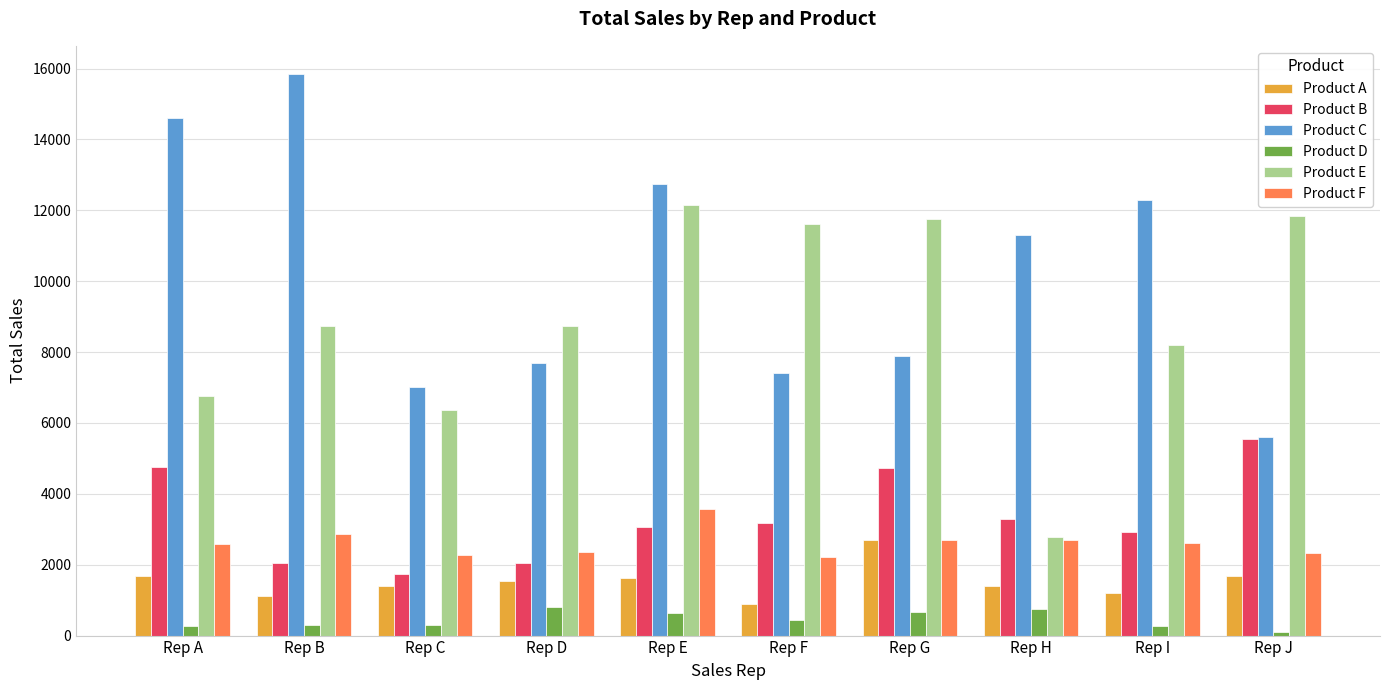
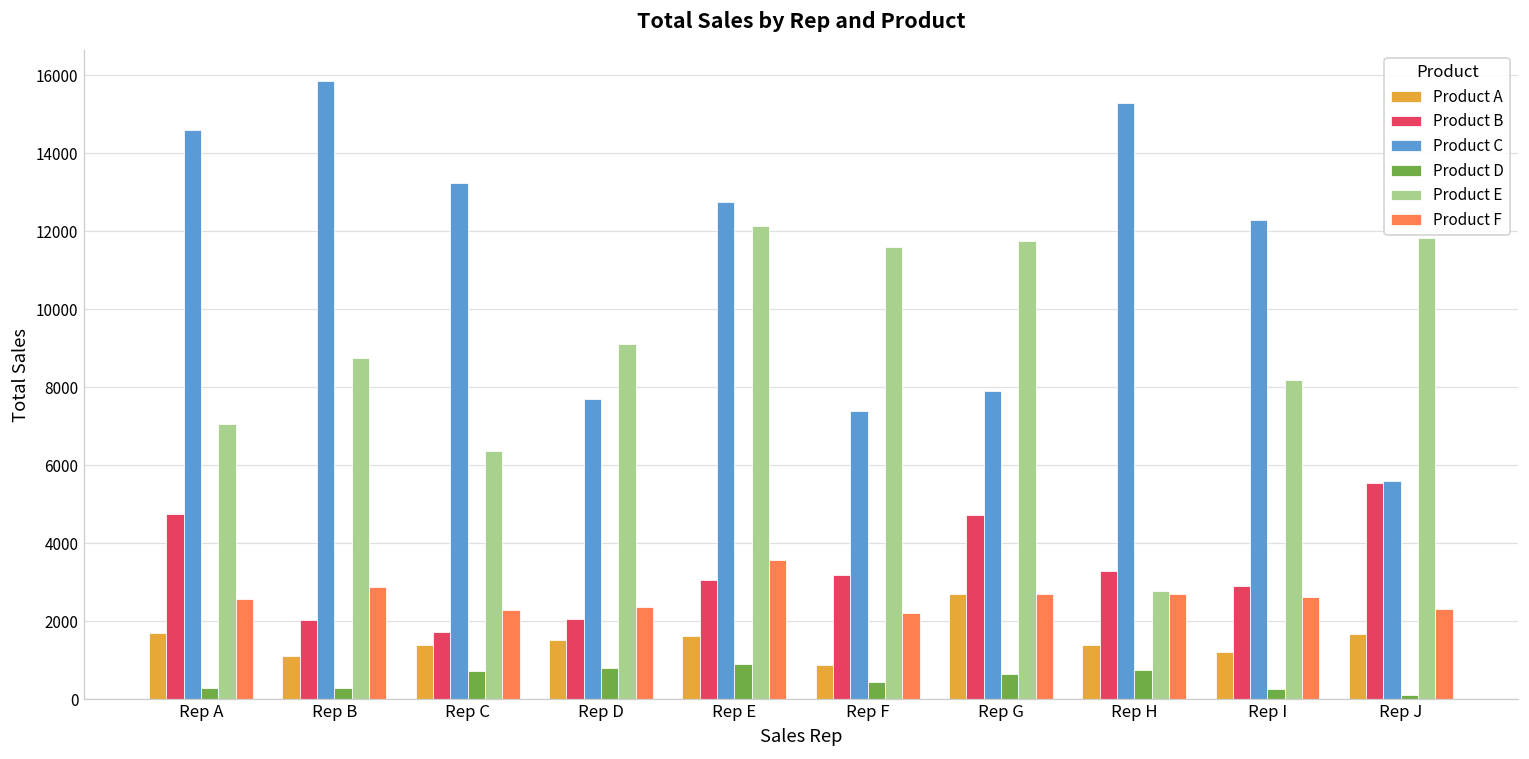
Product E, Rep A: 6800 -> 7100
Product C, Rep C: 7000 -> 13300
Product D, Rep C: 300 -> 700
Product E, Rep D: 8700 -> 9100
Product D, Rep E: 600 -> 900
Product C, Rep H: 11300 -> 15300
